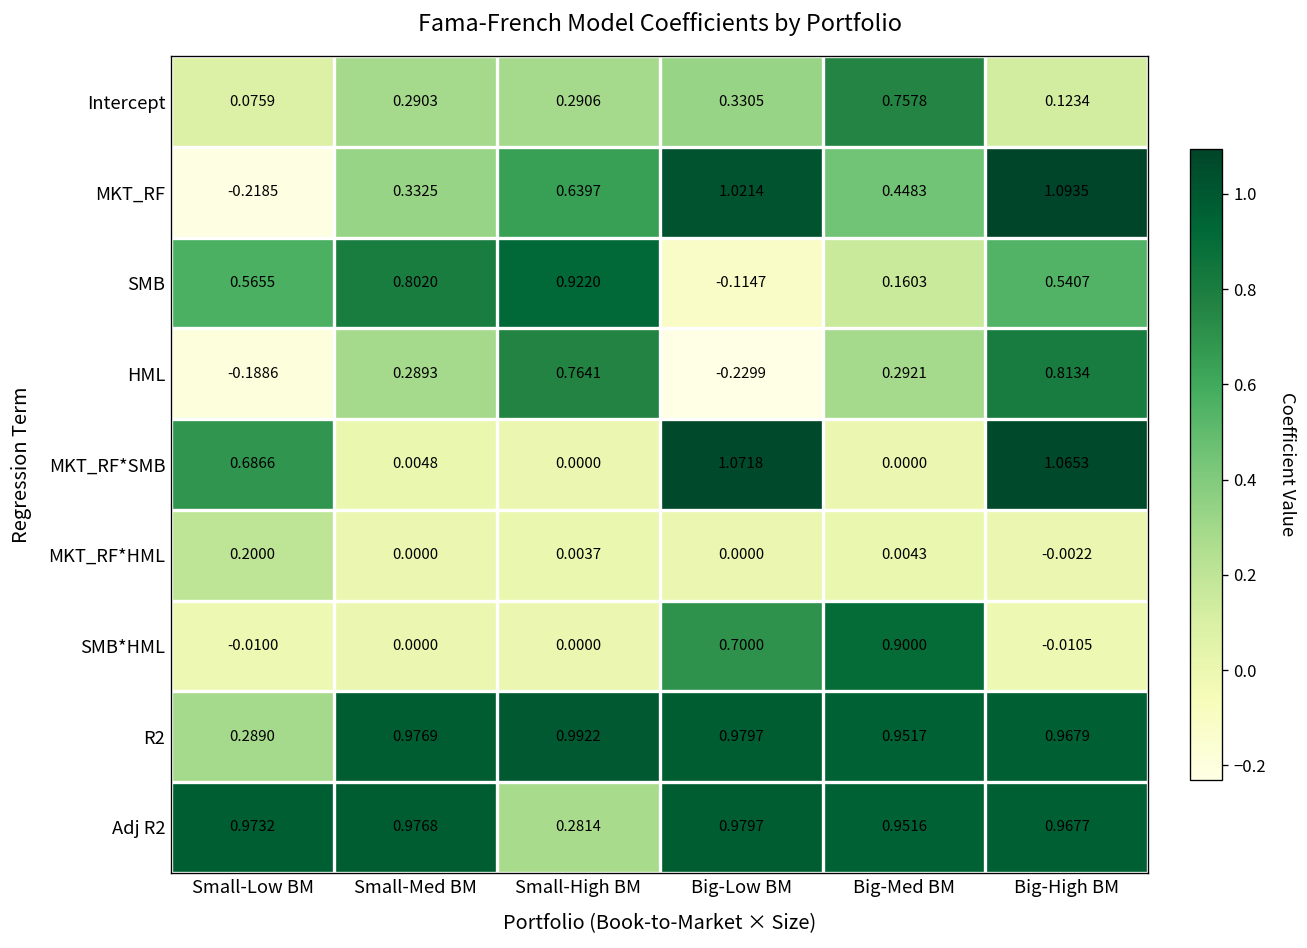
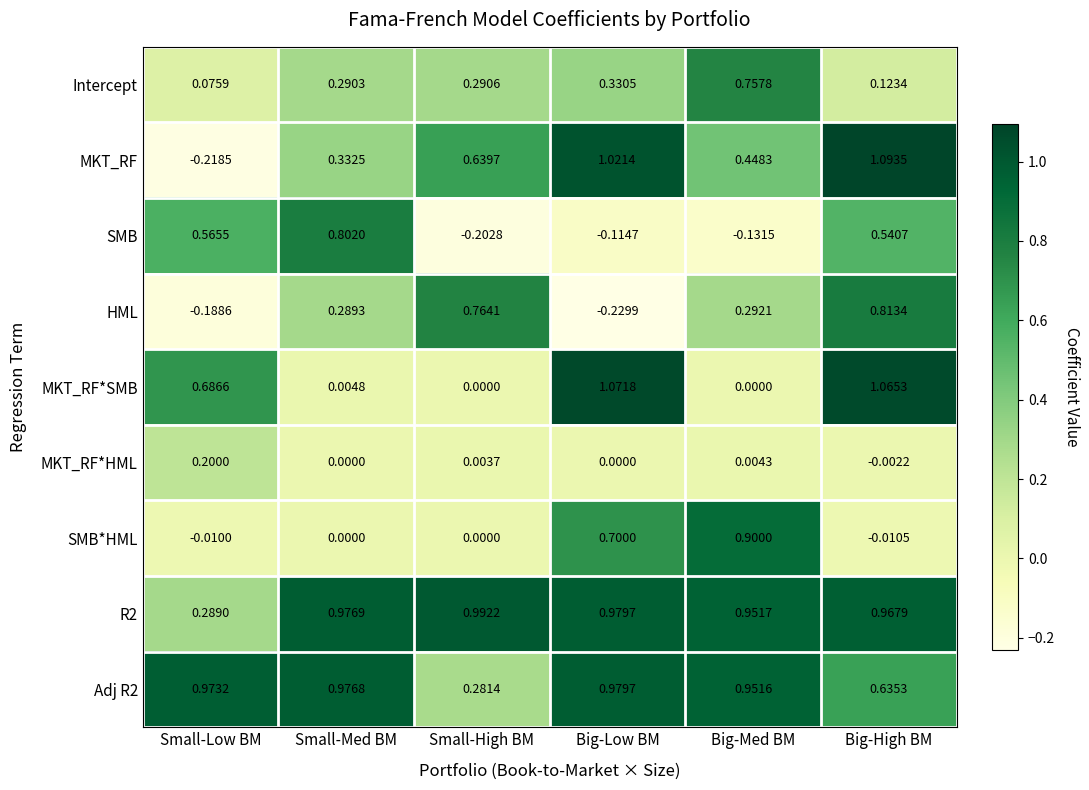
SMB, Small-High BM: 0.9220 -> -0.2028
SMB, Big-Med BM: 0.1603 -> -0.1315
Adj R2, Big-High BM: 0.9677 -> 0.6353
